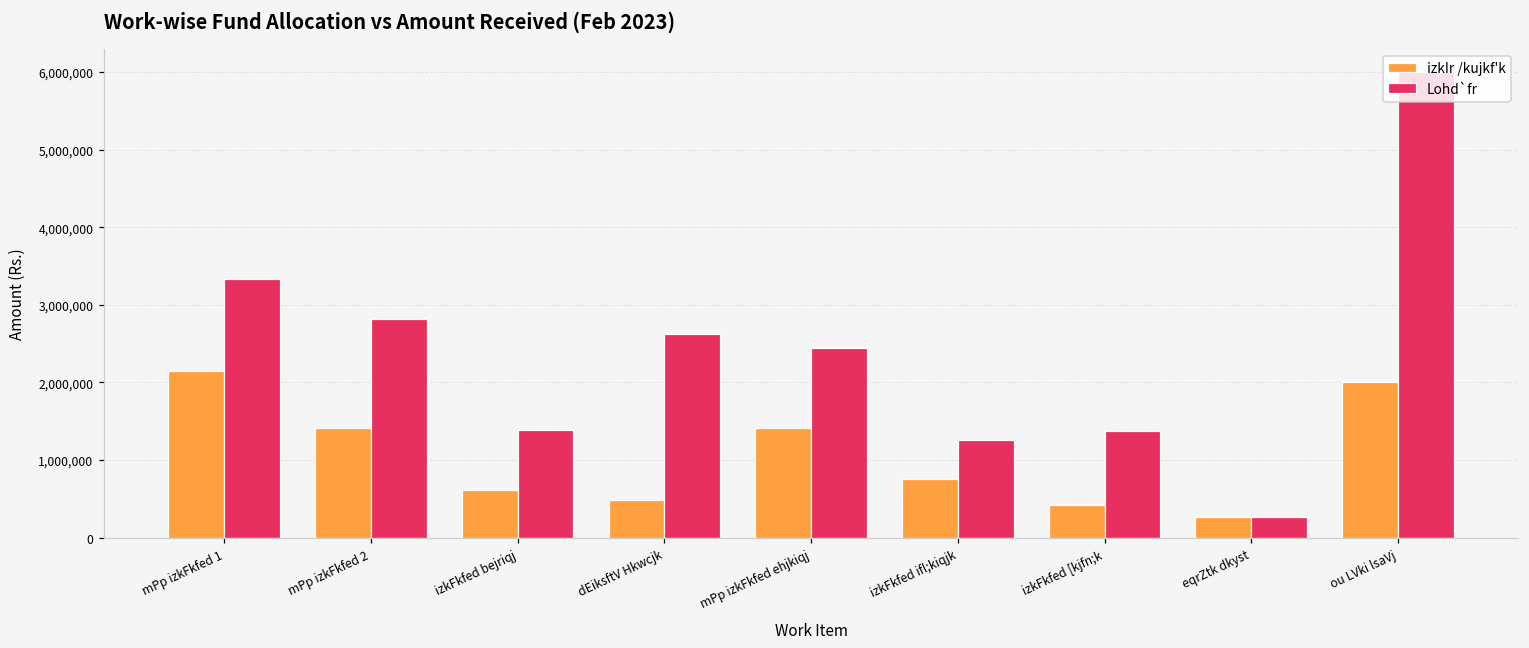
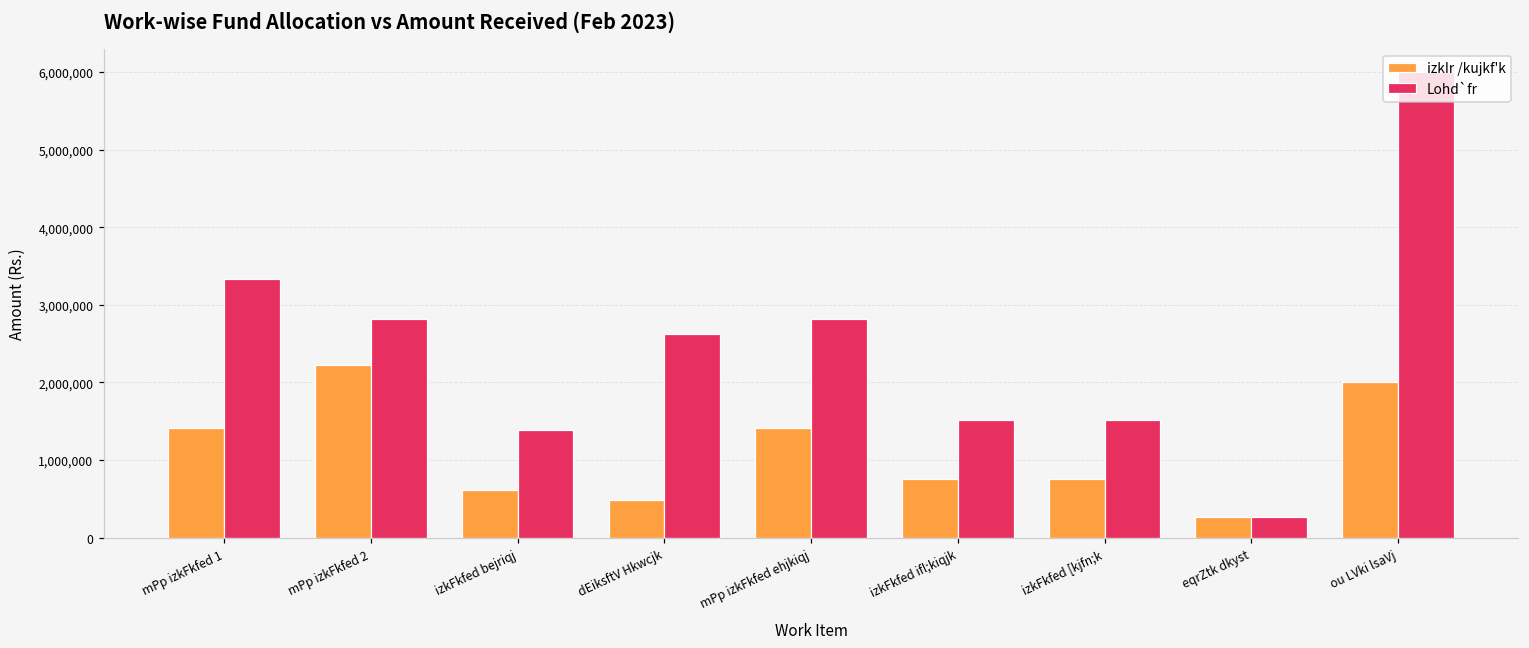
izkIr /kujkf'k, mPp izkFkfed 1: 2,200,000 -> 1,400,000
izkIr /kujkf'k, mPp izkFkfed 2: 1,400,000 -> 2,200,000
Lohd`fr, mPp izkFkfed ehjkiqj: 2,400,000 -> 2,800,000
Lohd`fr, izkFkfed ifl;kiqjk: 1,300,000 -> 1,500,000
izkIr /kujkf'k, izkFkfed [kjfn;k: 400,000 -> 800,000
Lohd`fr, izkFkfed [kjfn;k: 1,400,000 -> 1,500,000
